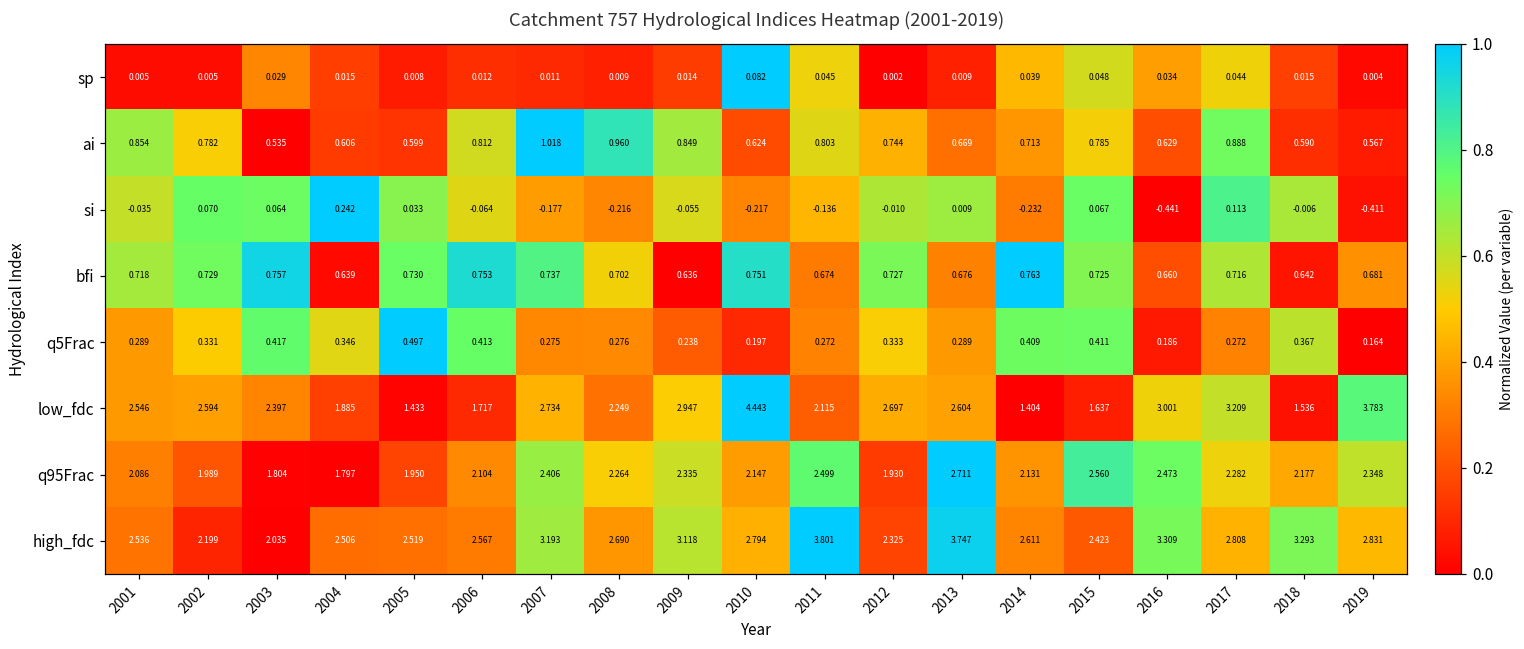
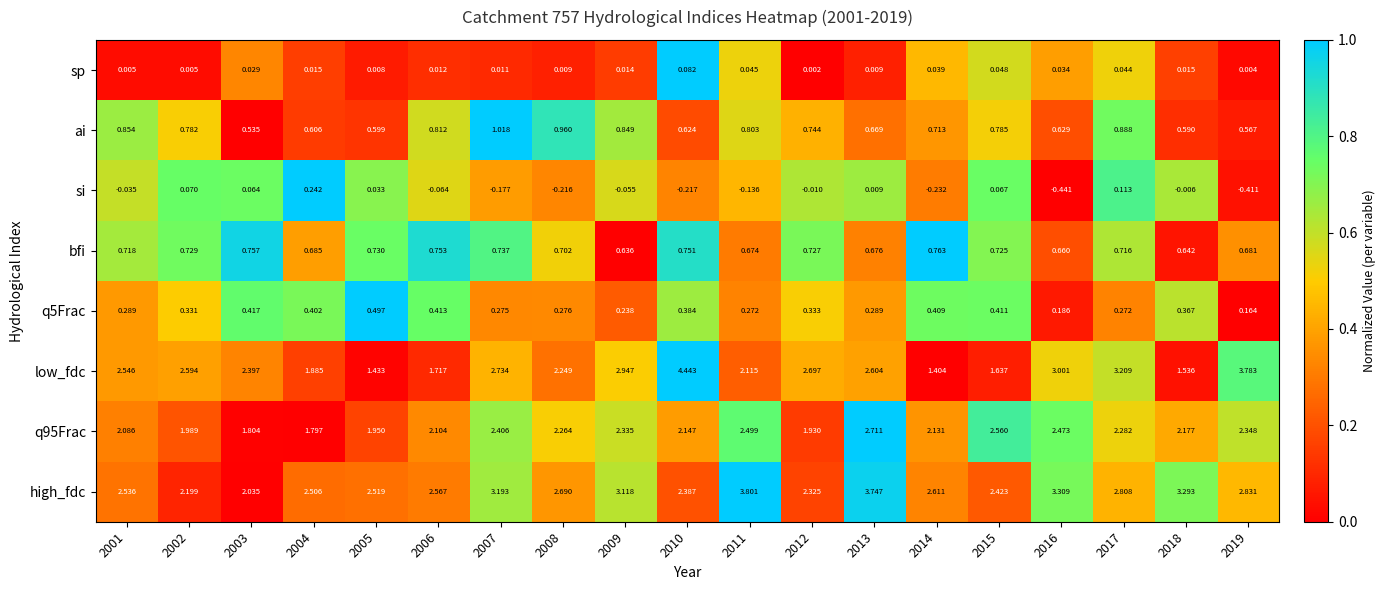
bfi, 2004: 0.639 -> 0.685
q5Frac, 2004: 0.346 -> 0.402
q5Frac, 2010: 0.197 -> 0.384
high_fdc, 2010: 2.794 -> 2.387
